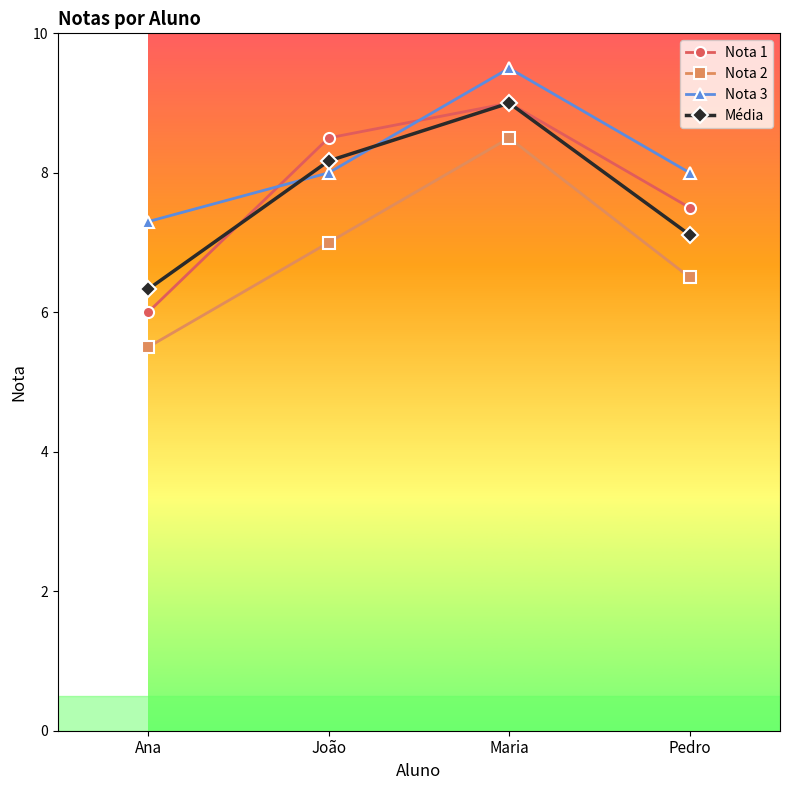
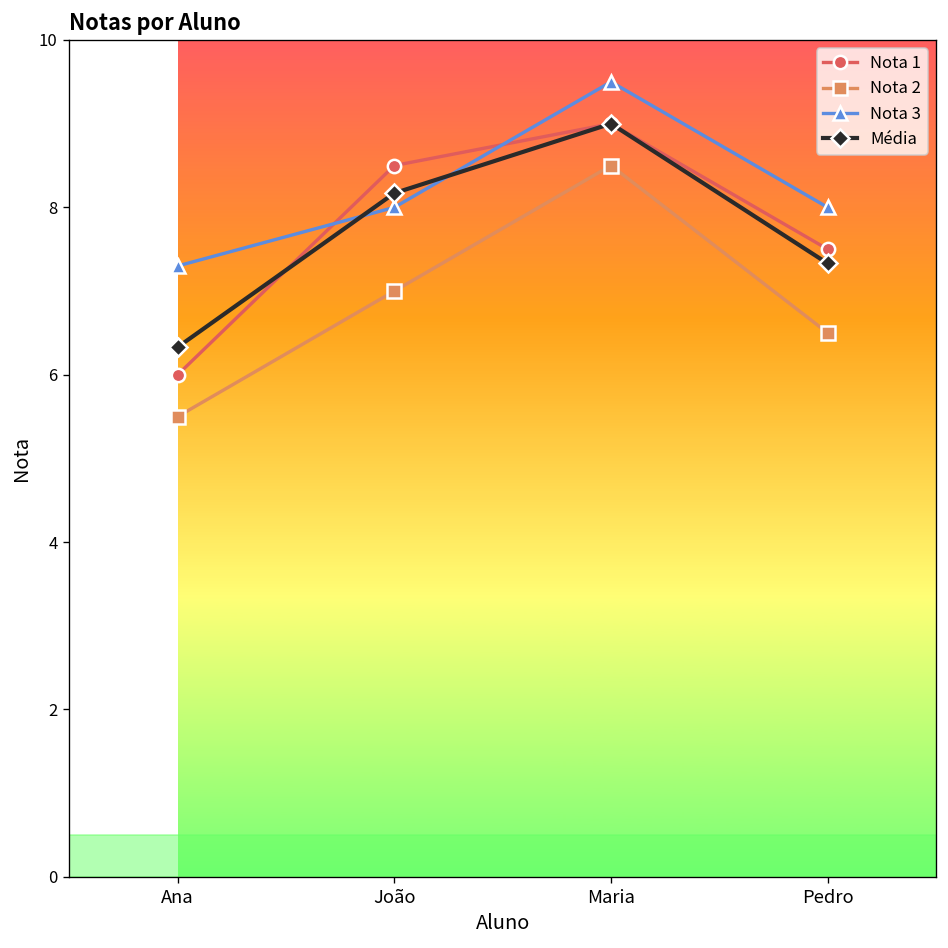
Média, Pedro: 7.1 -> 7.3
